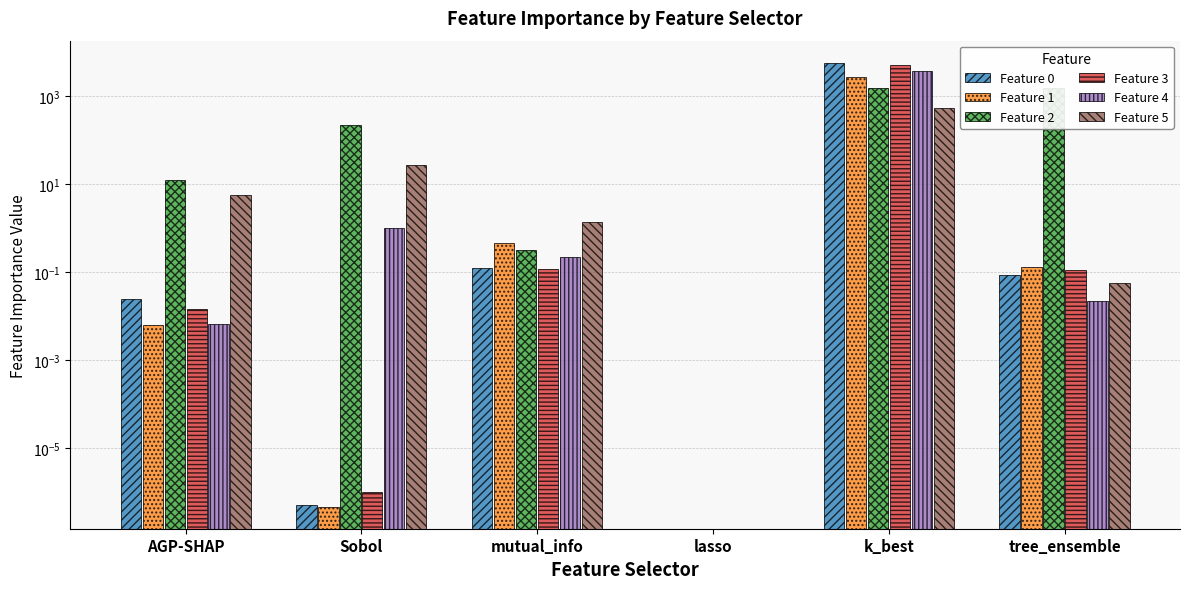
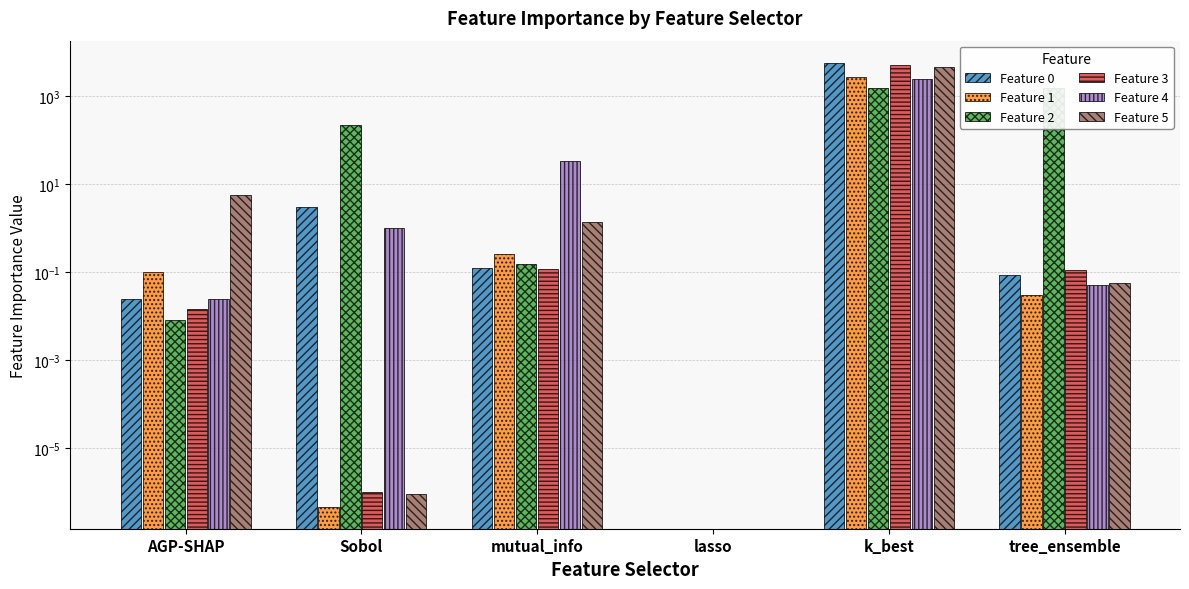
Feature 1, AGP-SHAP: 0.006 -> 0.10
Feature 2, AGP-SHAP: 12 -> 0.008
Feature 4, AGP-SHAP: 0.007 -> 0.02
Feature 0, Sobol: 0 -> 3
Feature 5, Sobol: 30 -> 0
Feature 1, mutual_info: 0.5 -> 0.3
Feature 2, mutual_info: 0.3 -> 0.15
Feature 4, mutual_info: 0.2 -> 30
Feature 4, k_best: 4000 -> 2000
Feature 5, k_best: 500 -> 5000
Feature 1, tree_ensemble: 0.13 -> 0.03
Feature 4, tree_ensemble: 0.02 -> 0.05
